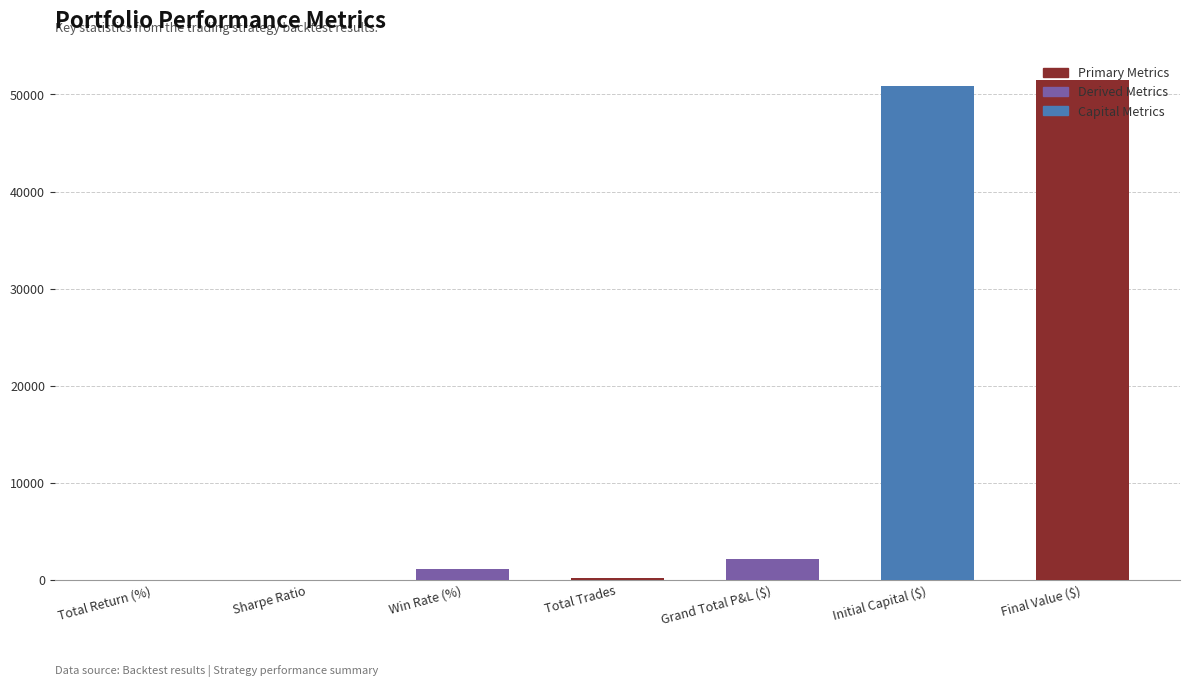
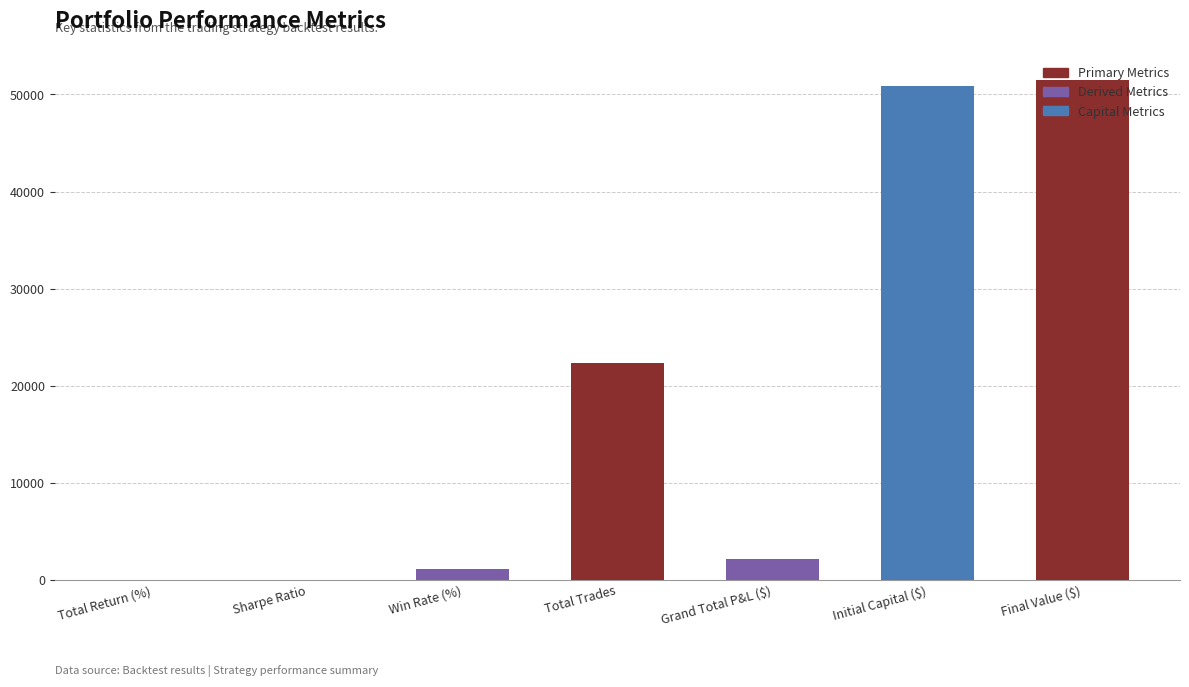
Total Trades: 0 -> 22000
